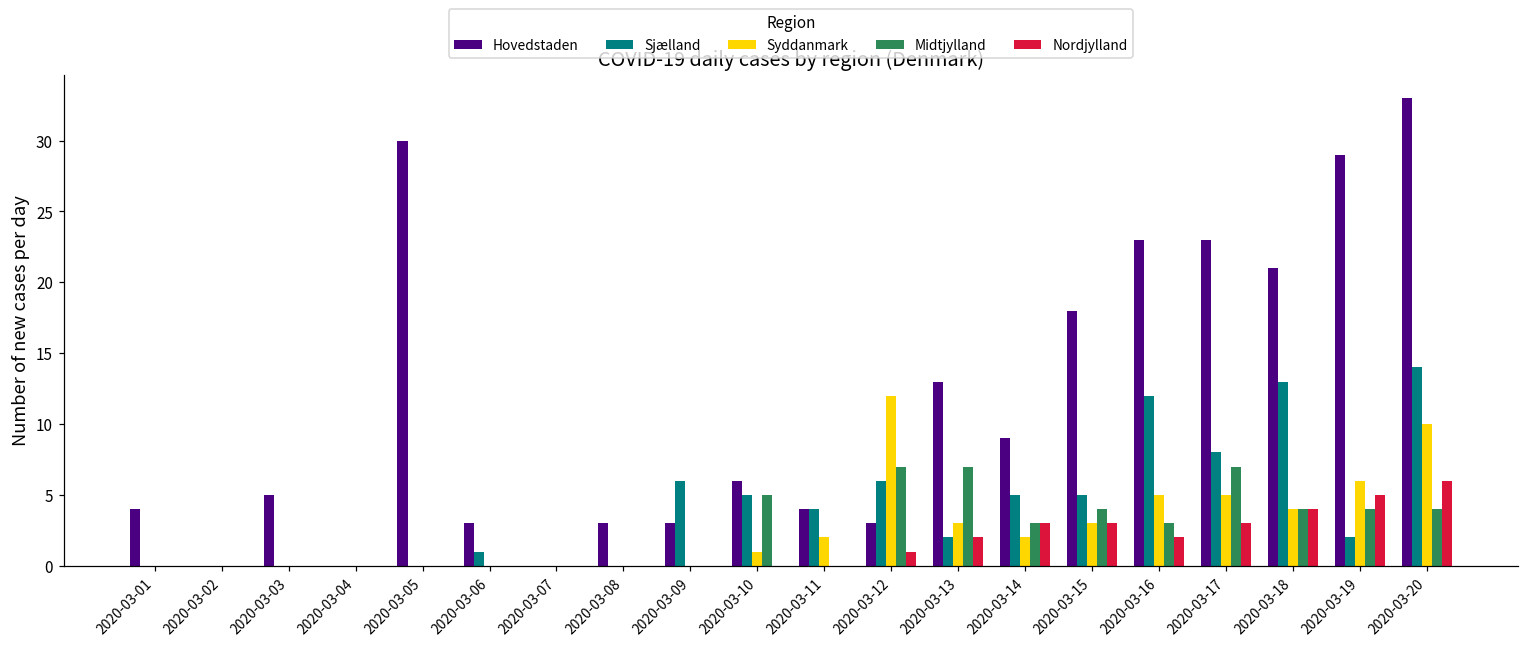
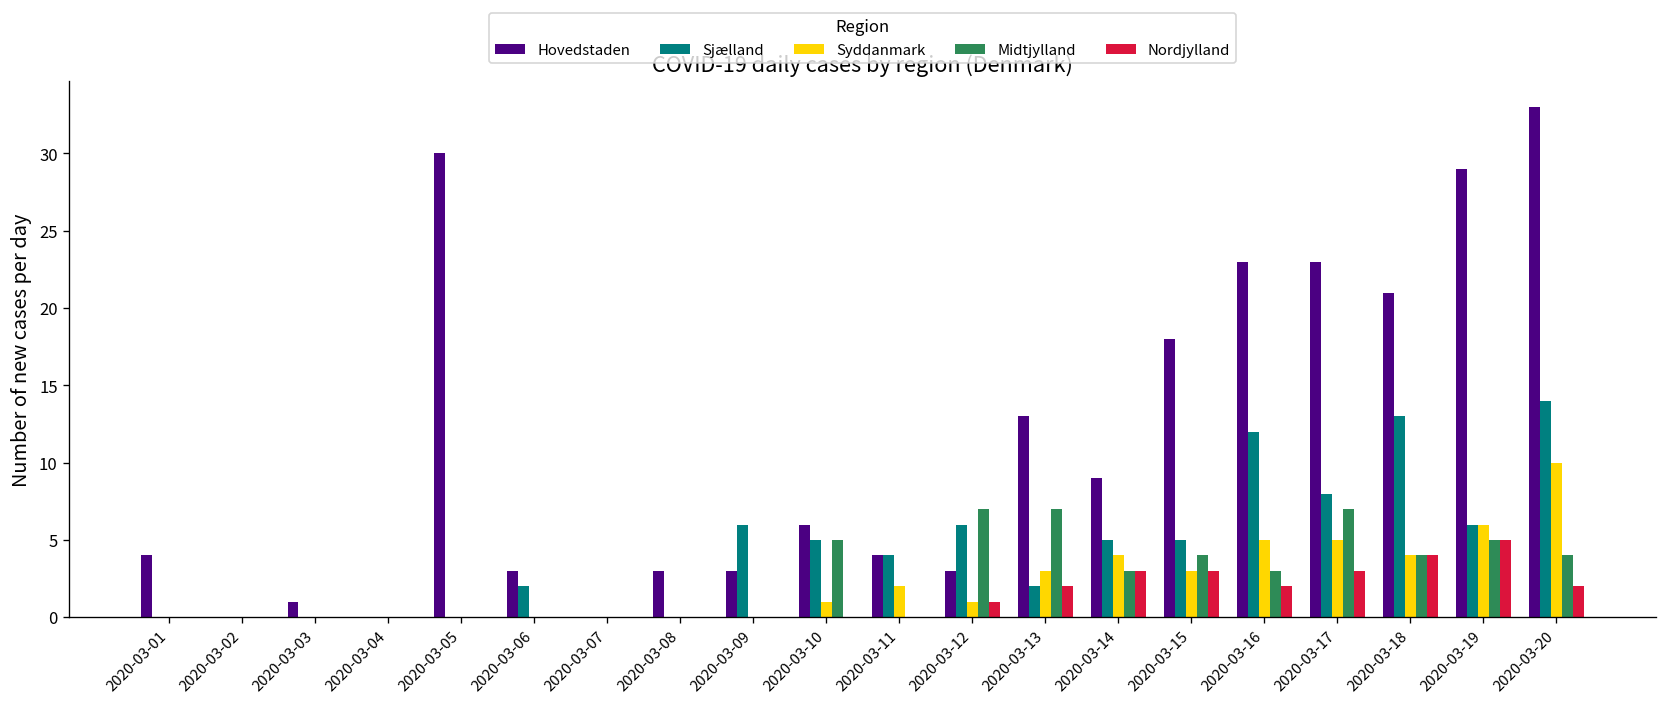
Hovedstaden, 2020-03-03: 5 -> 1
Sjælland, 2020-03-06: 1 -> 2
Syddanmark, 2020-03-12: 12 -> 1
Syddanmark, 2020-03-14: 2 -> 4
Sjælland, 2020-03-19: 2 -> 6
Midtjylland, 2020-03-19: 4 -> 5
Nordjylland, 2020-03-20: 6 -> 2
